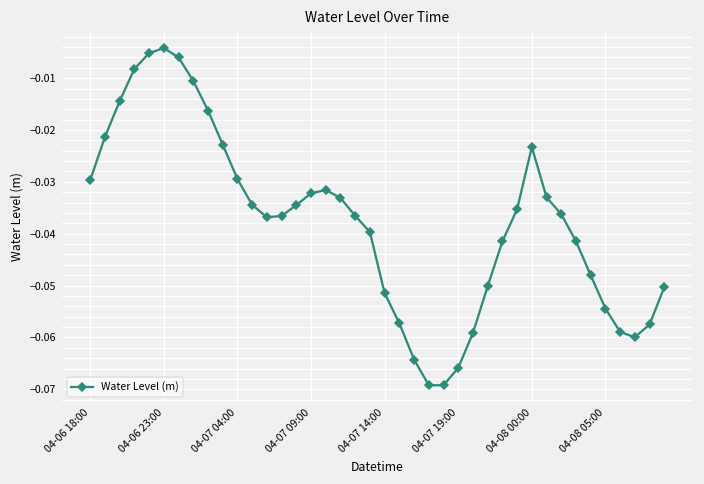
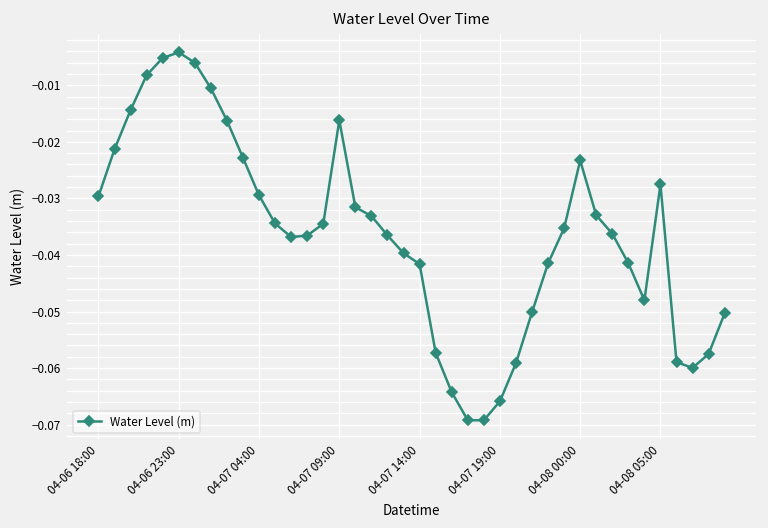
04-07 09:00: -0.032 -> -0.016
04-07 14:00: -0.051 -> -0.042
04-08 05:00: -0.054 -> -0.028
